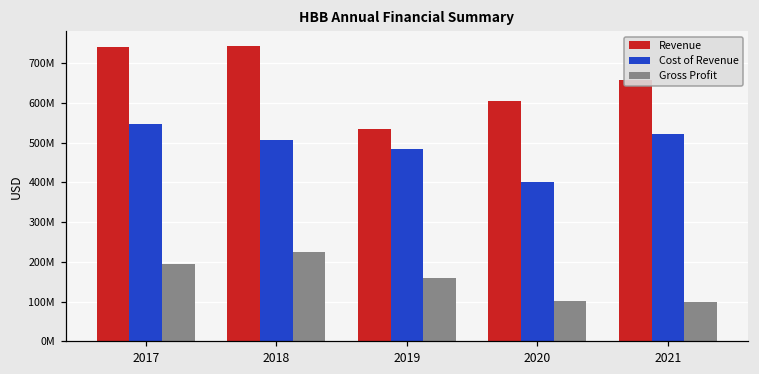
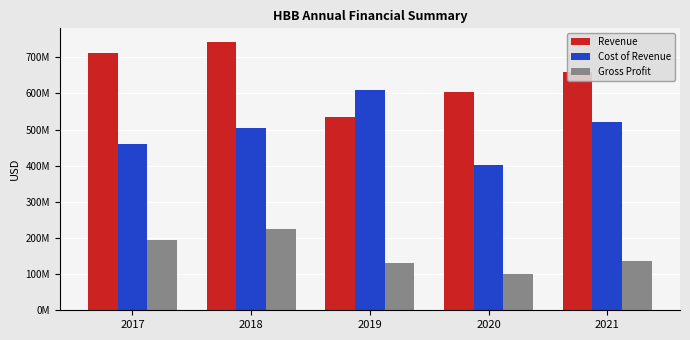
Revenue, 2017: 740000000 -> 710000000
Cost of Revenue, 2017: 550000000 -> 460000000
Cost of Revenue, 2019: 480000000 -> 610000000
Gross Profit, 2019: 160000000 -> 130000000
Gross Profit, 2021: 100000000 -> 140000000
